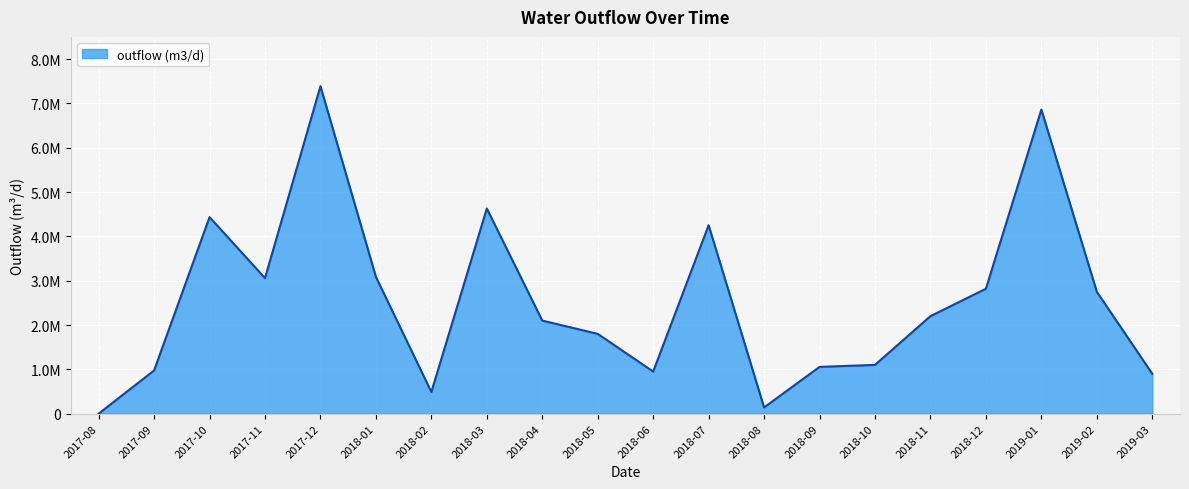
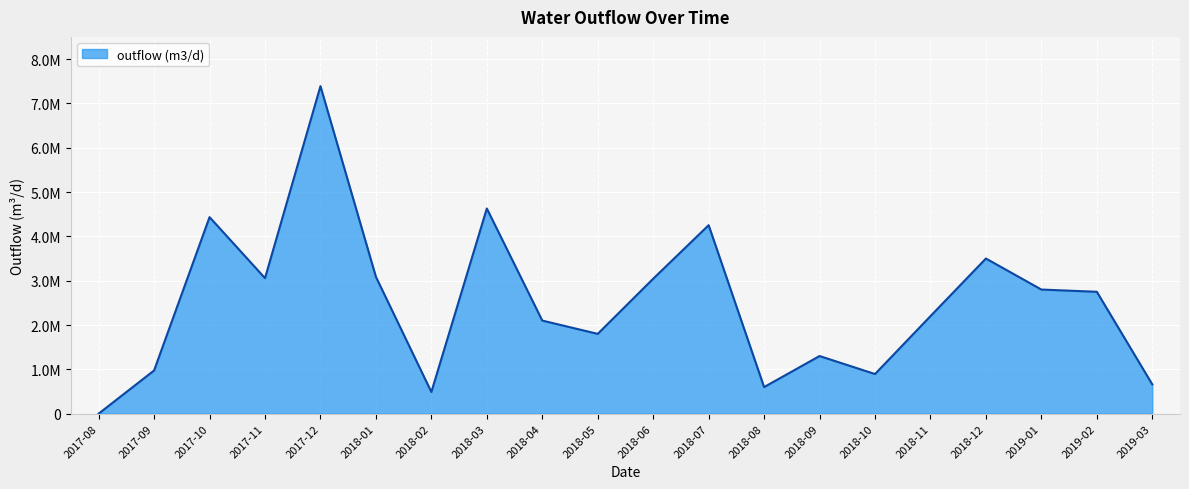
2018-06: 1000000 -> 3000000
2018-08: 100000 -> 600000
2018-09: 1100000 -> 1300000
2018-10: 1100000 -> 900000
2018-12: 2800000 -> 3500000
2019-01: 6900000 -> 2800000
2019-03: 900000 -> 700000
